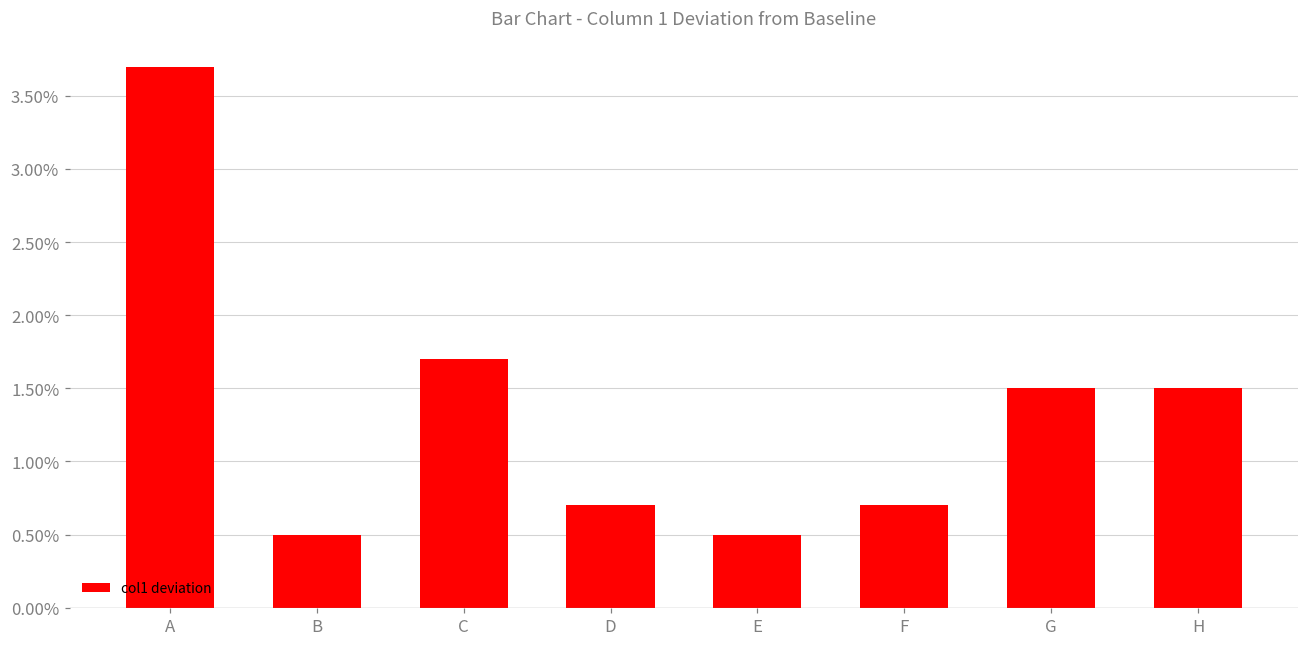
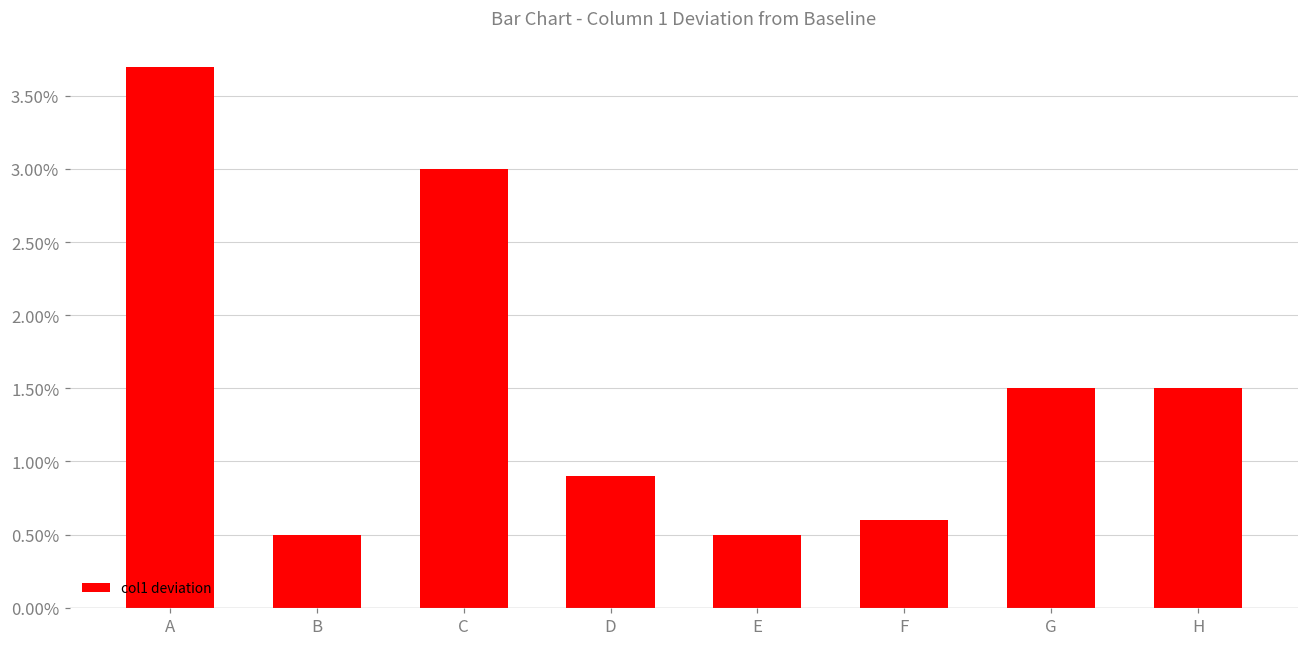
C: 1.70% -> 3.00%
D: 0.70% -> 0.90%
F: 0.70% -> 0.60%
